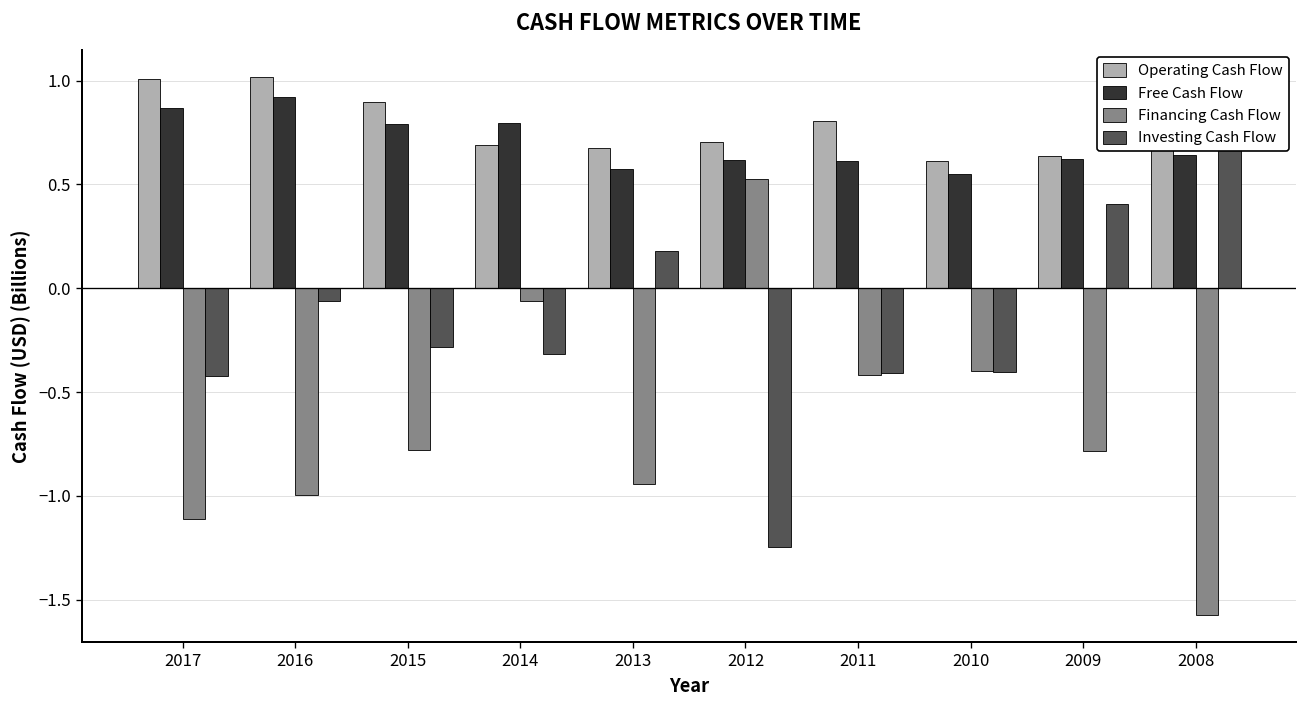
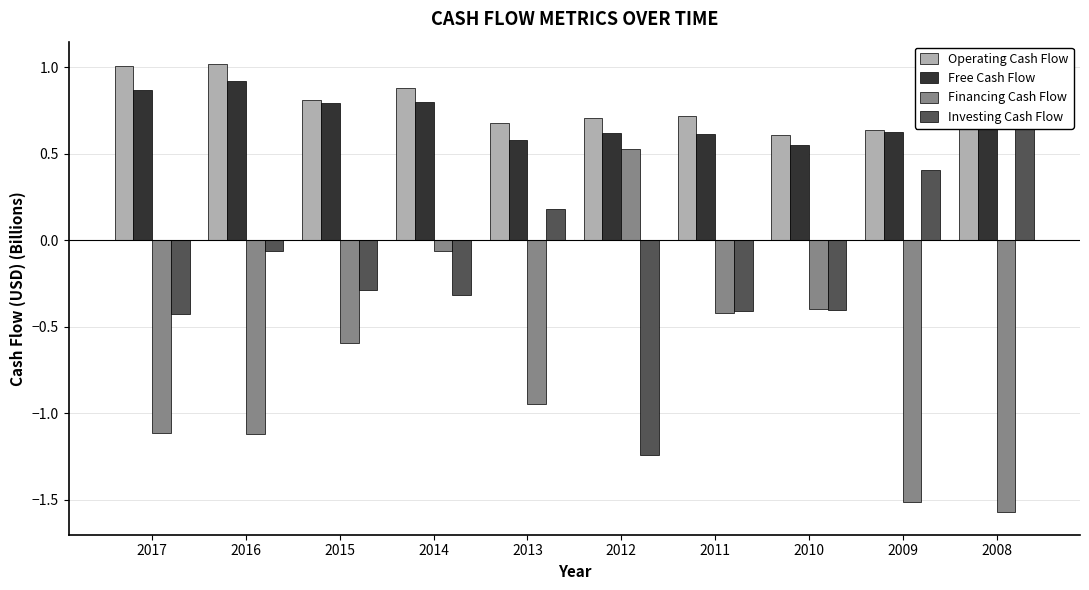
Financing Cash Flow, 2016: -0.99 -> -1.12
Operating Cash Flow, 2015: 0.90 -> 0.81
Financing Cash Flow, 2015: -0.78 -> -0.59
Operating Cash Flow, 2014: 0.69 -> 0.88
Operating Cash Flow, 2011: 0.81 -> 0.72
Financing Cash Flow, 2009: -0.78 -> -1.51
